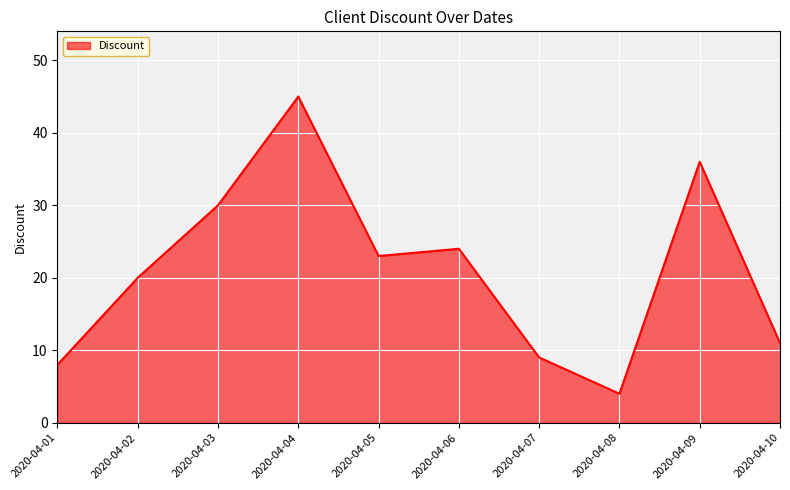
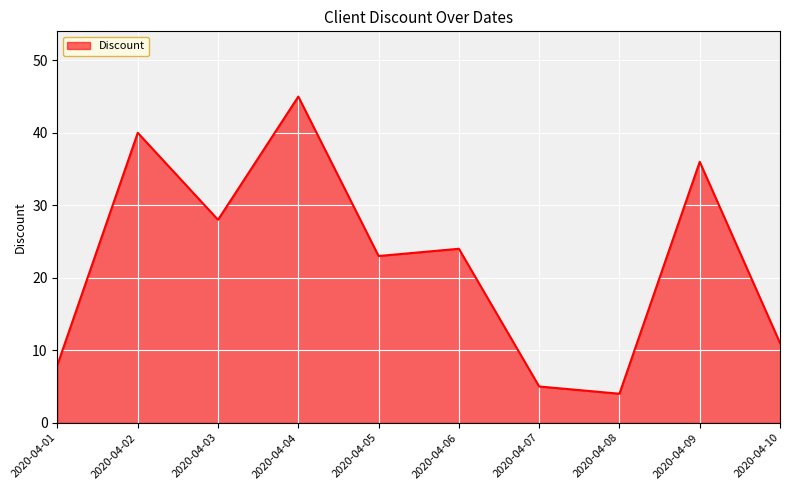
2020-04-02: 20 -> 40
2020-04-03: 30 -> 28
2020-04-07: 9 -> 5
